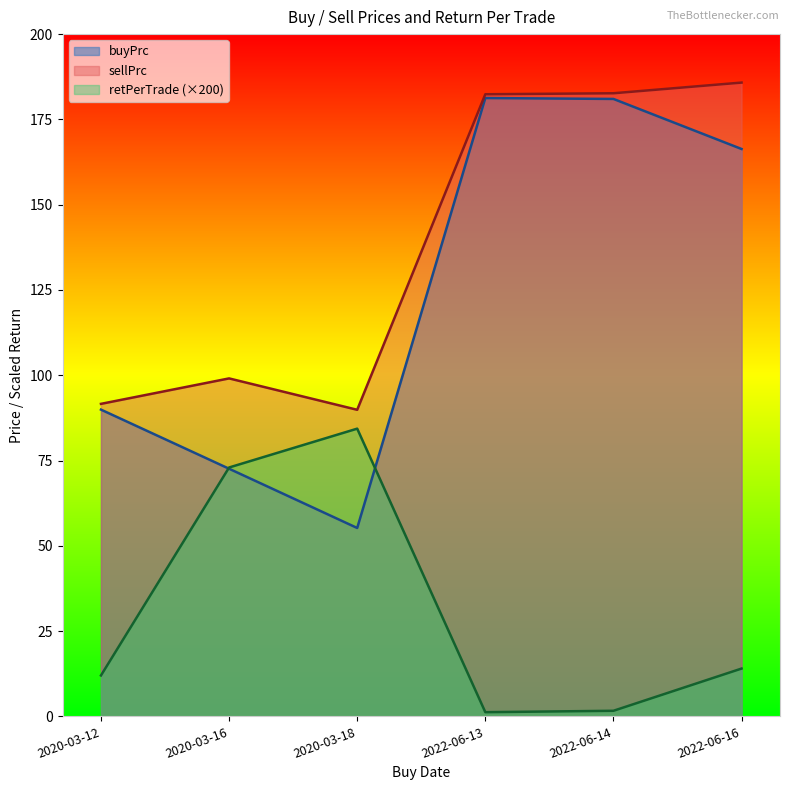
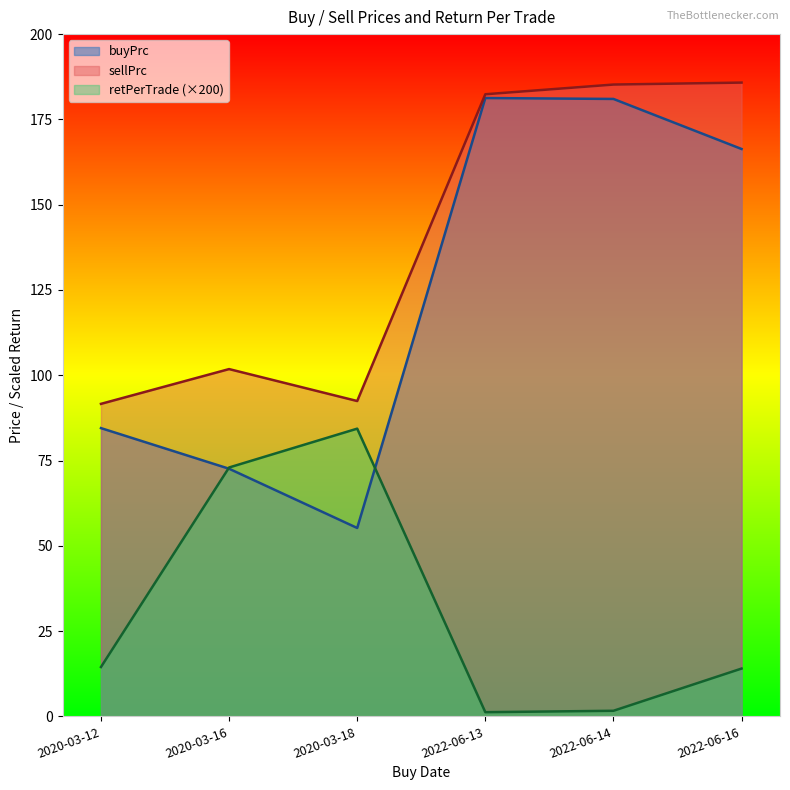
buyPrc, 2020-03-12: 90 -> 84
retPerTrade (×200), 2020-03-12: 12 -> 14
sellPrc, 2020-03-16: 99 -> 102
sellPrc, 2020-03-18: 90 -> 92
sellPrc, 2022-06-14: 183 -> 185
